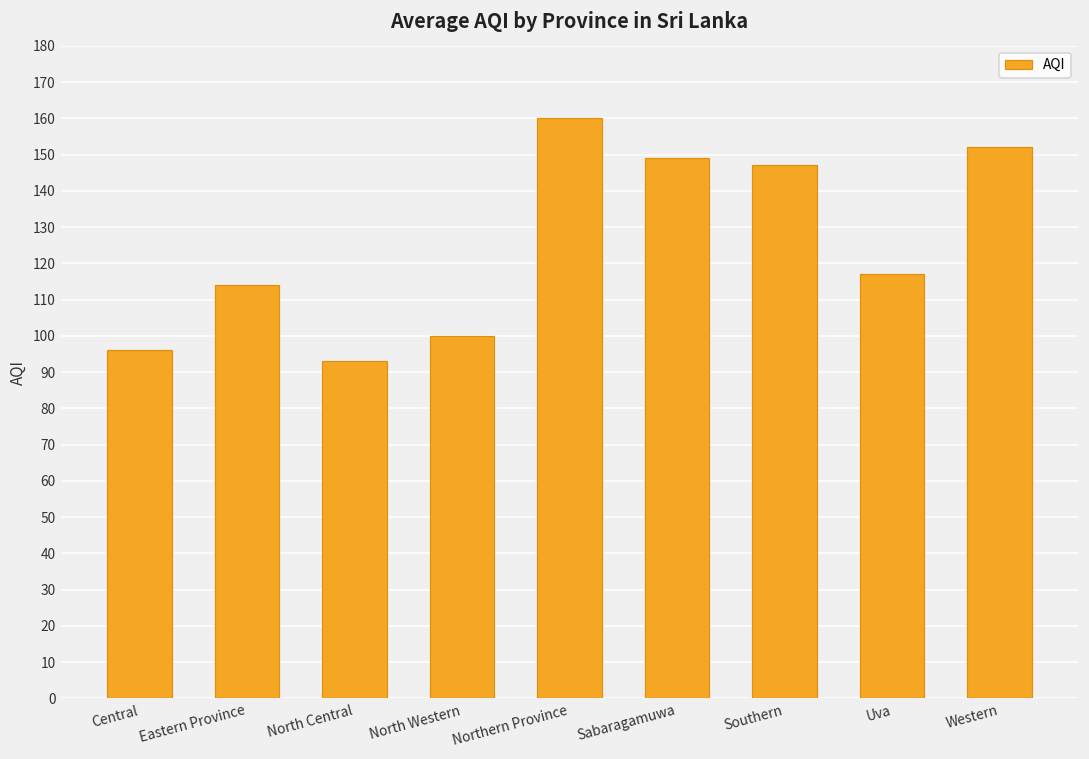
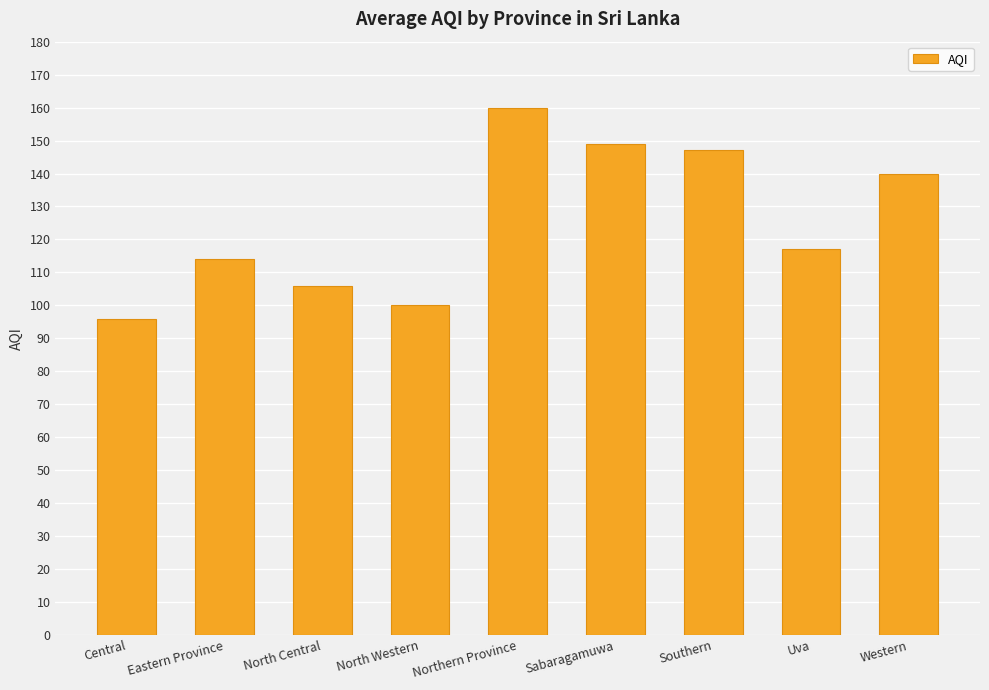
North Central: 93 -> 106
Western: 152 -> 140
